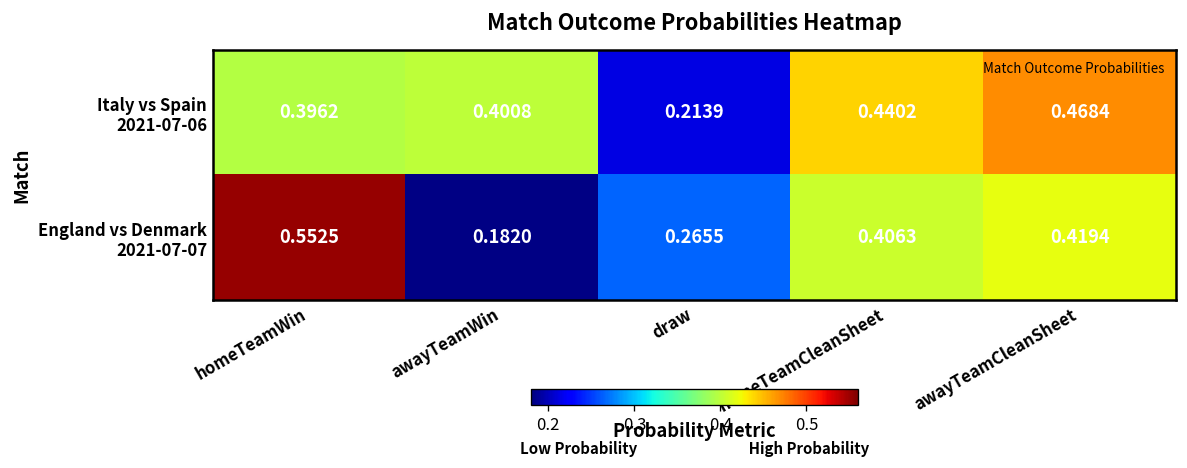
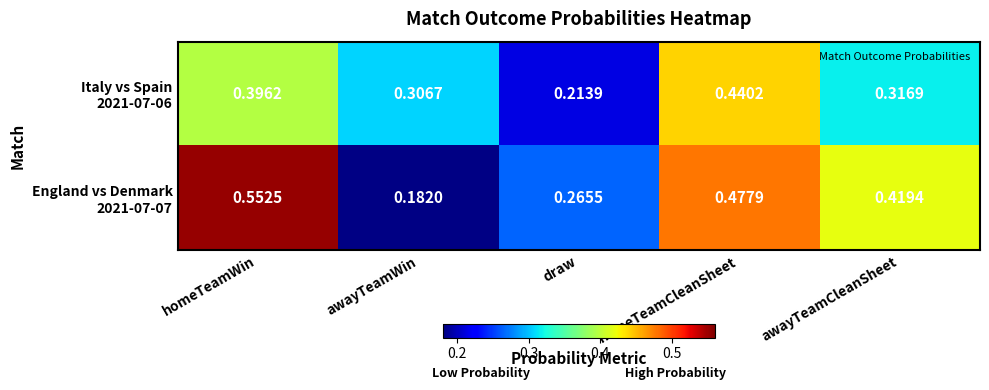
Italy vs Spain 2021-07-06, awayTeamWin: 0.4008 -> 0.3067
Italy vs Spain 2021-07-06, awayTeamCleanSheet: 0.4684 -> 0.3169
England vs Denmark 2021-07-07, homeTeamCleanSheet: 0.4063 -> 0.4779
